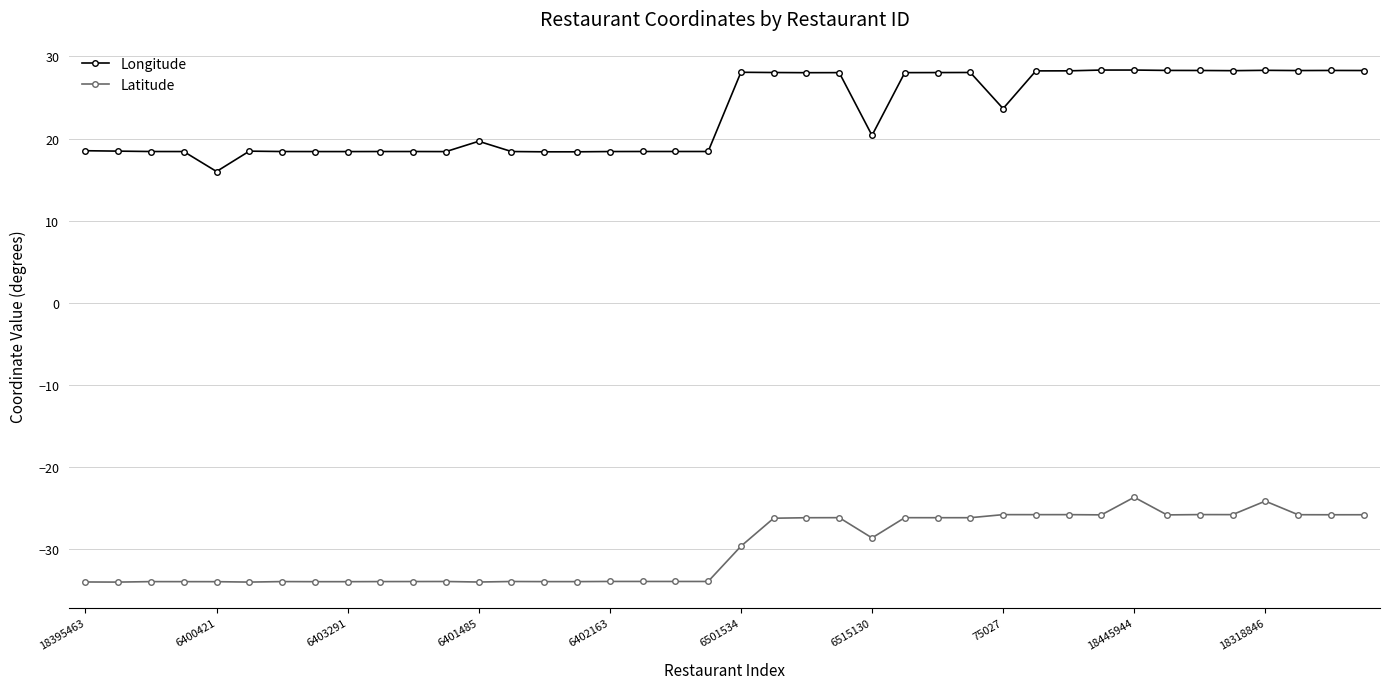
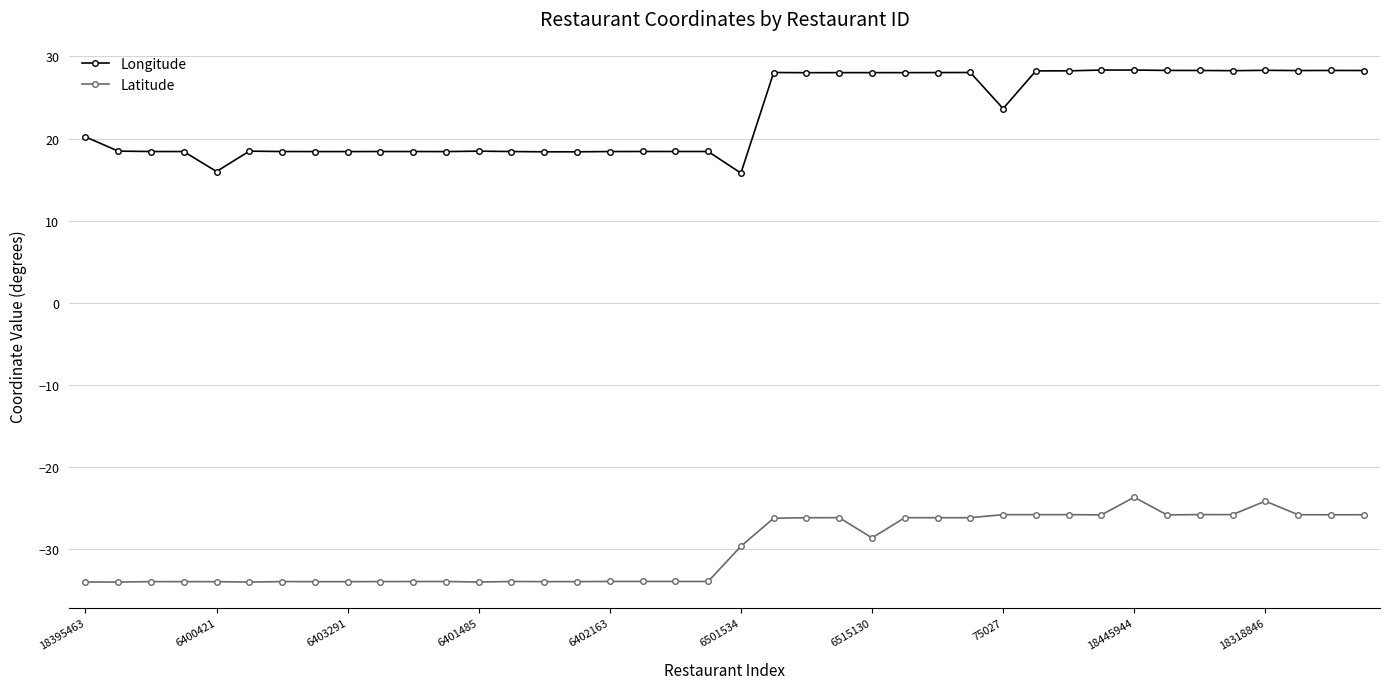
Longitude, 18395463: 19 -> 20
Longitude, 6401485: 20 -> 18
Longitude, 6501534: 28 -> 16
Longitude, 6515130: 20 -> 28
